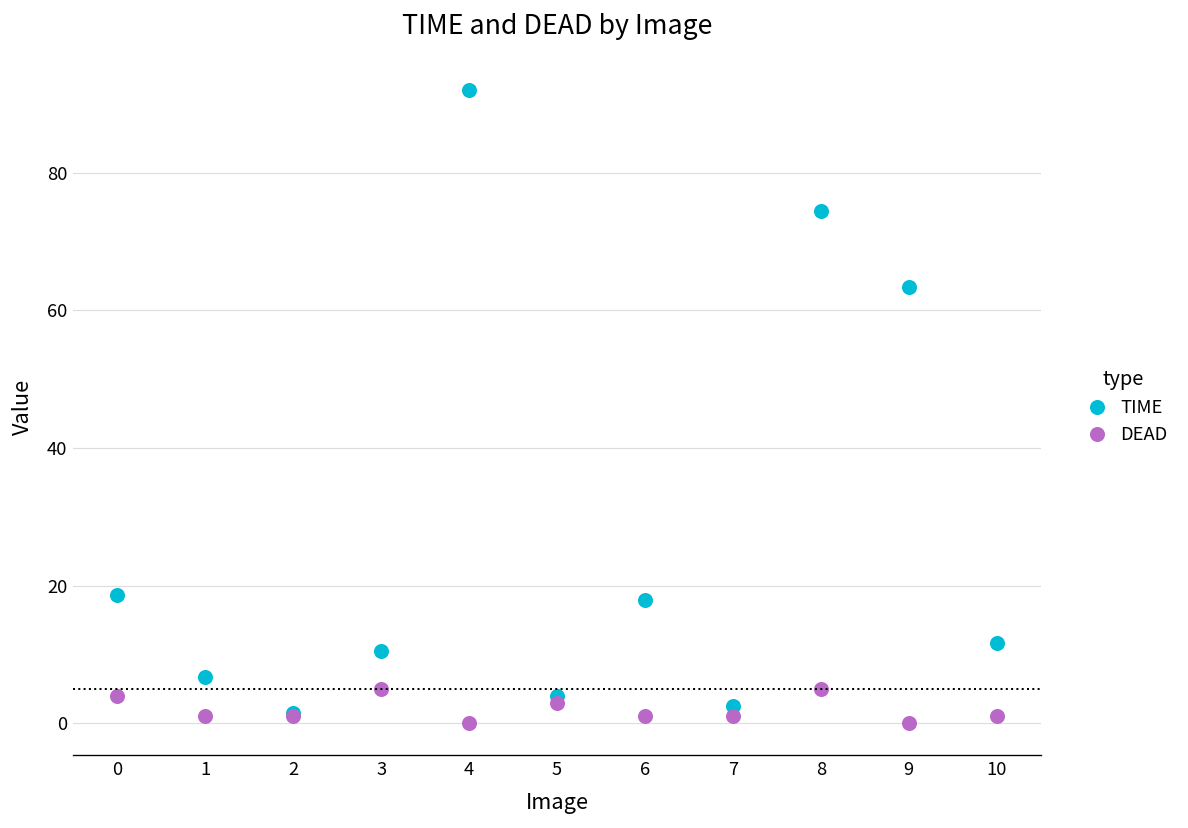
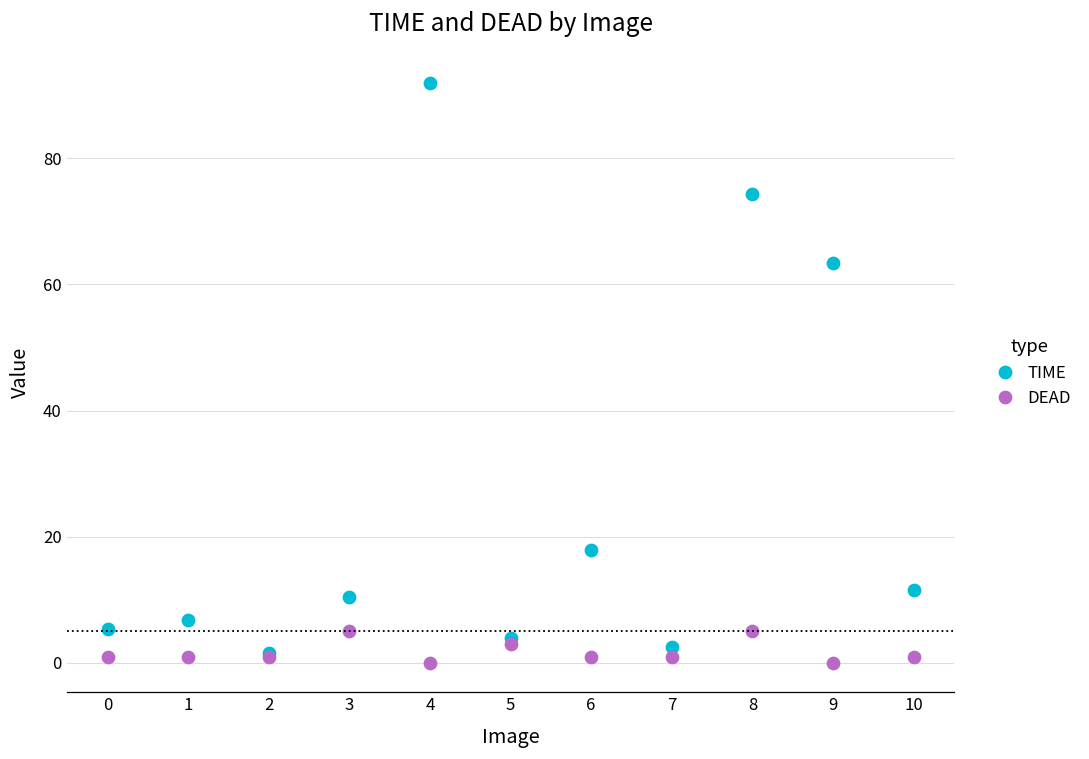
TIME, 0: 19 -> 5
DEAD, 0: 4 -> 1
